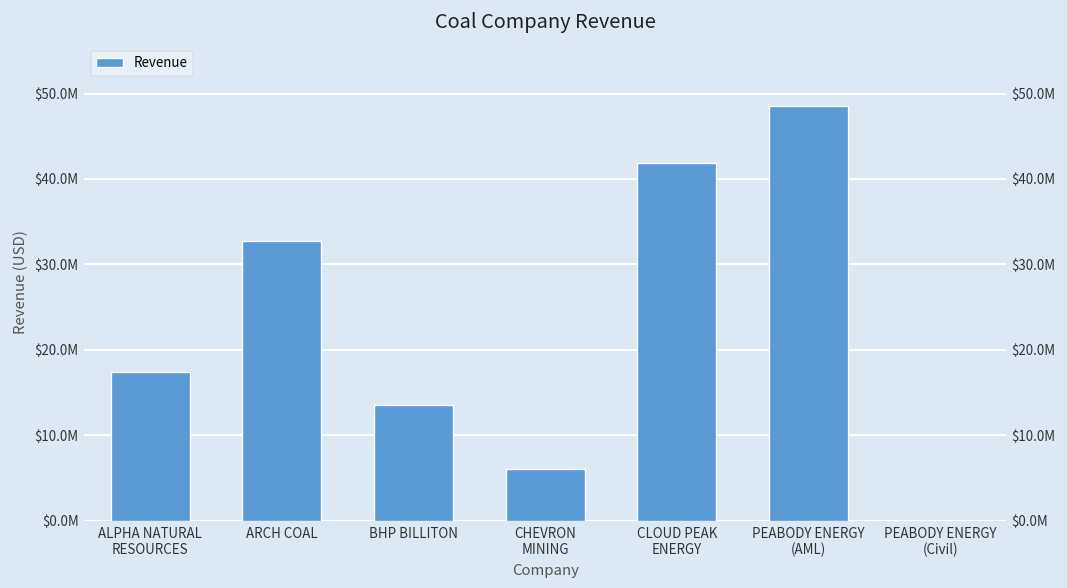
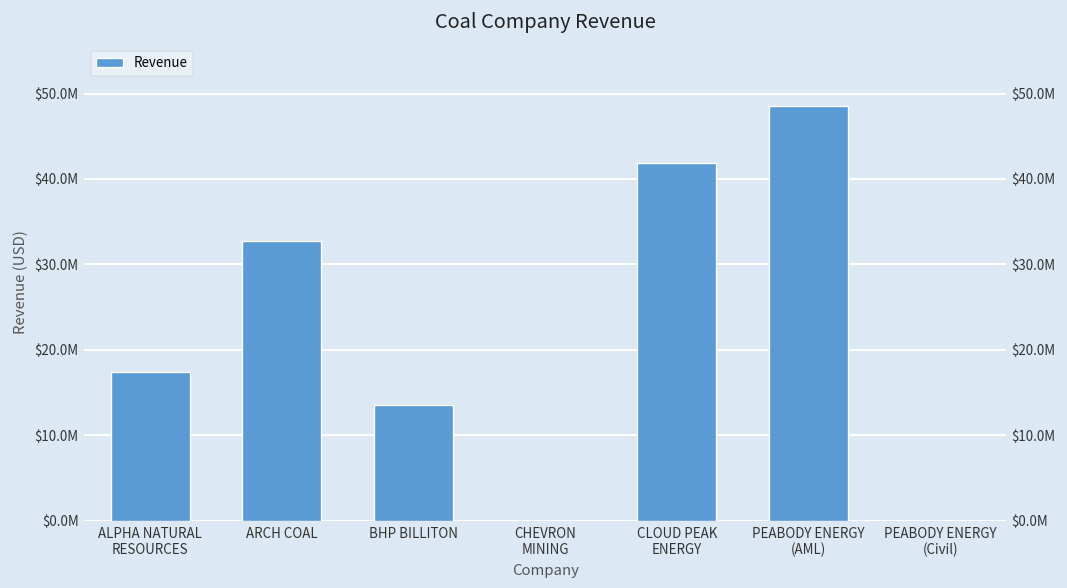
CHEVRON MINING: $6000000 -> $0
